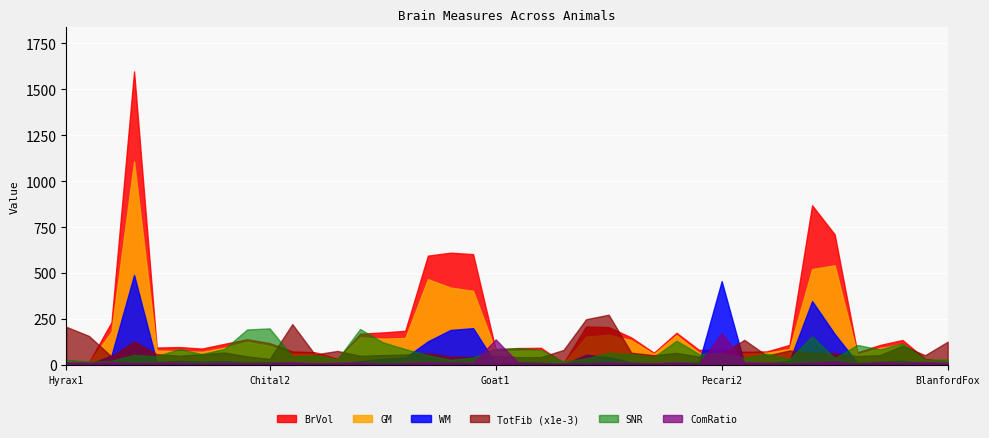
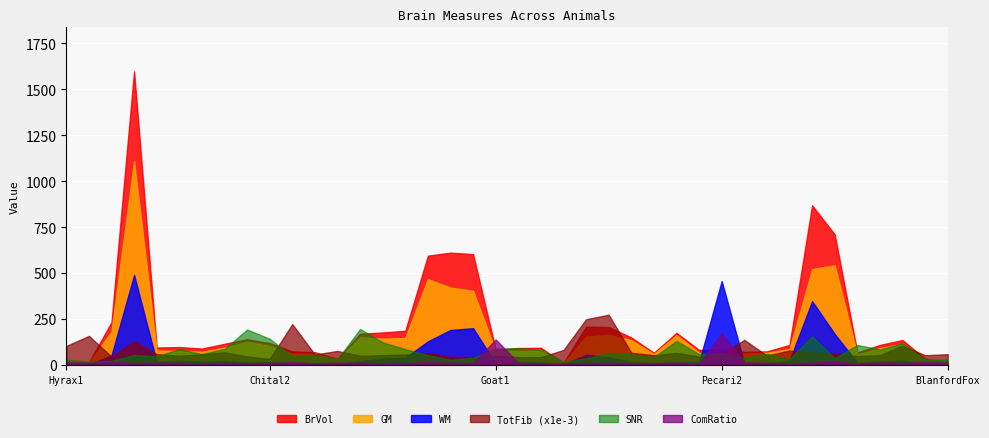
TotFib (x1e-3), Hyrax1: 210 -> 100
SNR, Chital2: 200 -> 140
TotFib (x1e-3), BlanfordFox: 130 -> 60
